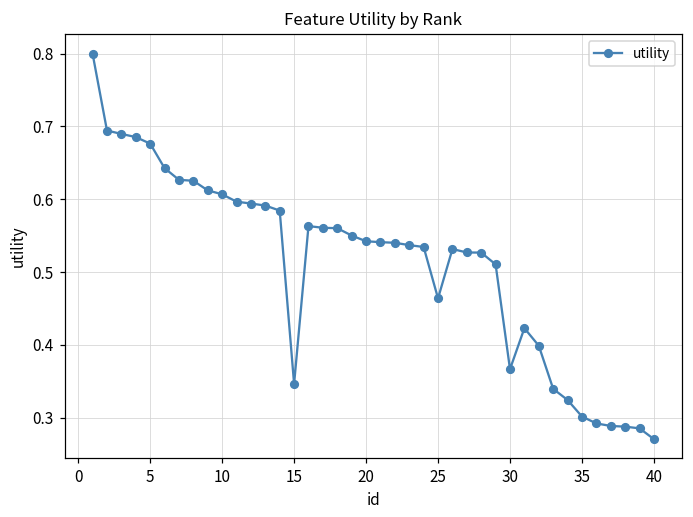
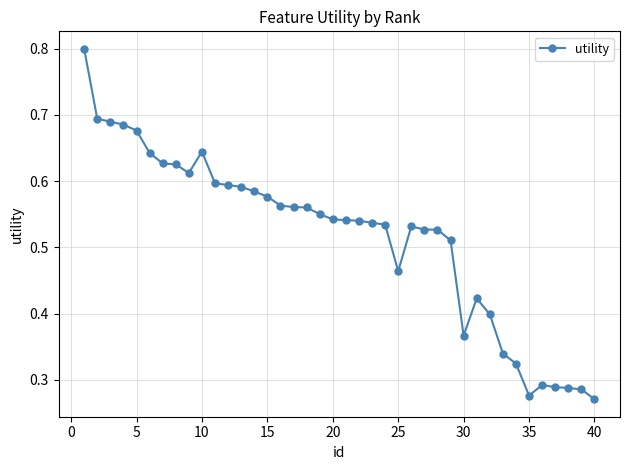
10: 0.61 -> 0.64
15: 0.35 -> 0.58
35: 0.30 -> 0.28
